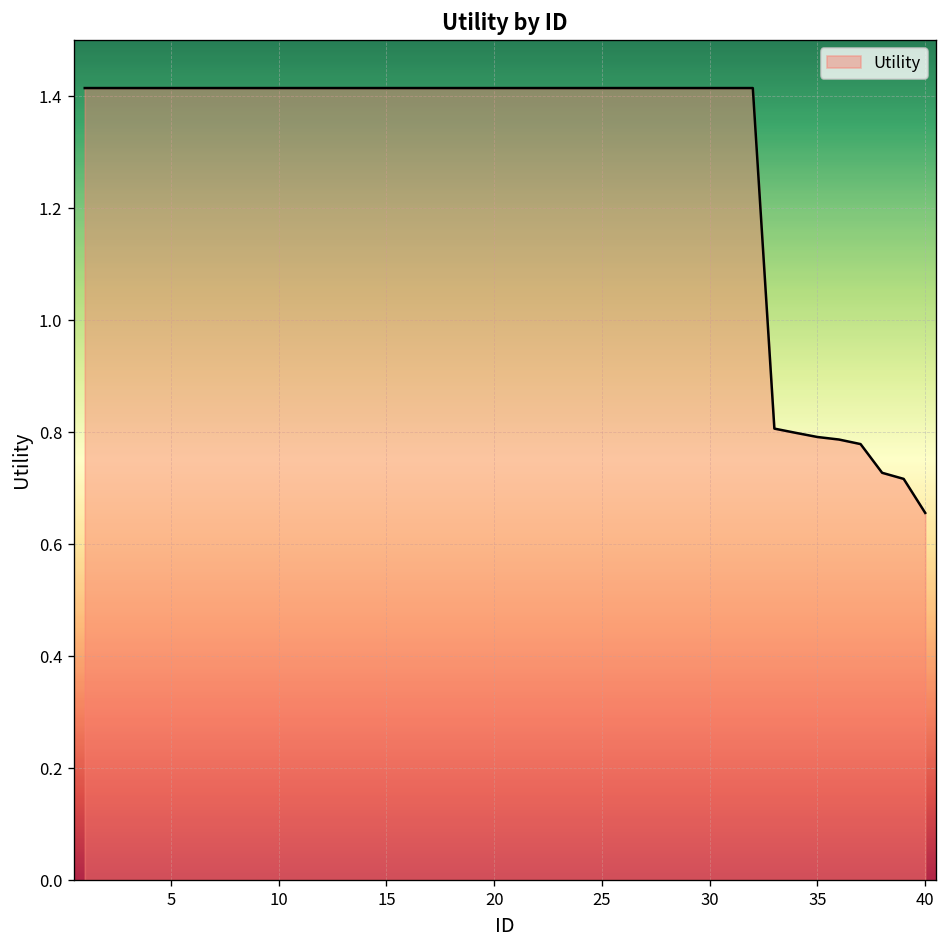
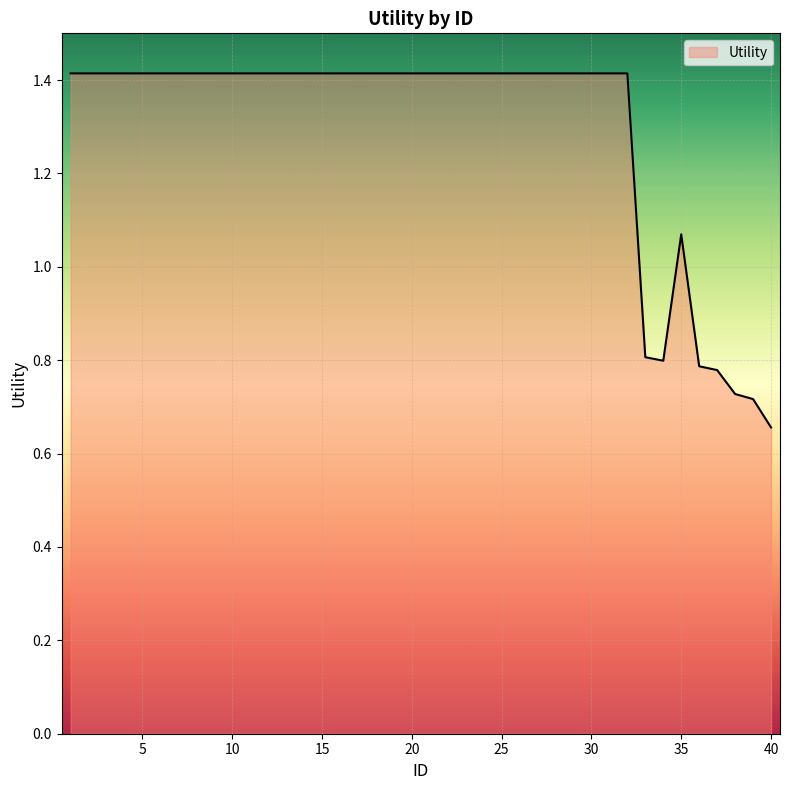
35: 0.79 -> 1.07
